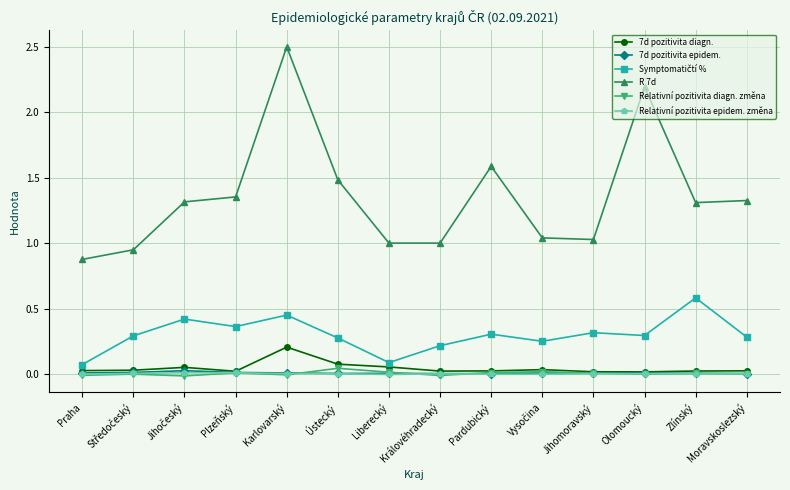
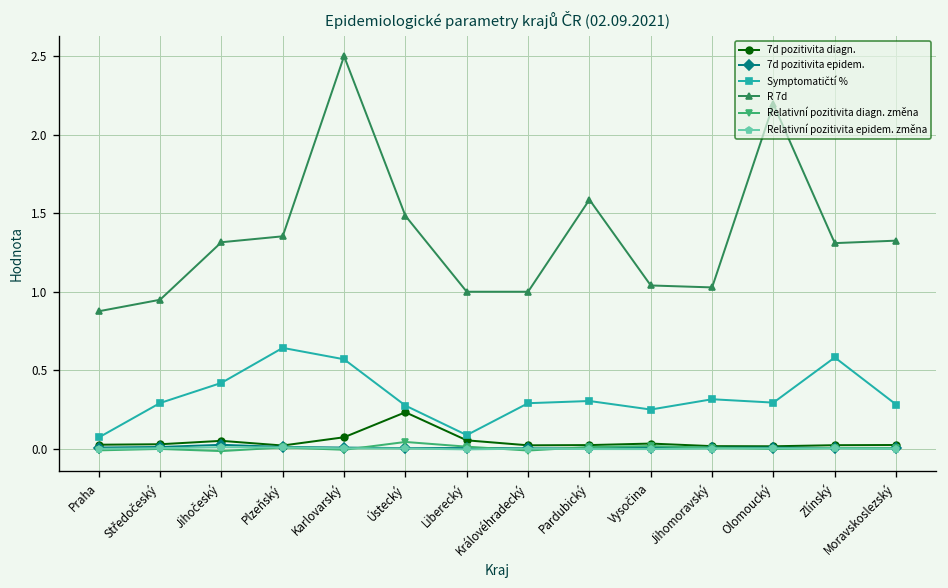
Symptomatičtí %, Plzeňský: 0.36 -> 0.64
7d pozitivita diagn., Karlovarský: 0.21 -> 0.07
Symptomatičtí %, Karlovarský: 0.45 -> 0.57
7d pozitivita diagn., Ústecký: 0.08 -> 0.23
Symptomatičtí %, Královéhradecký: 0.22 -> 0.29
